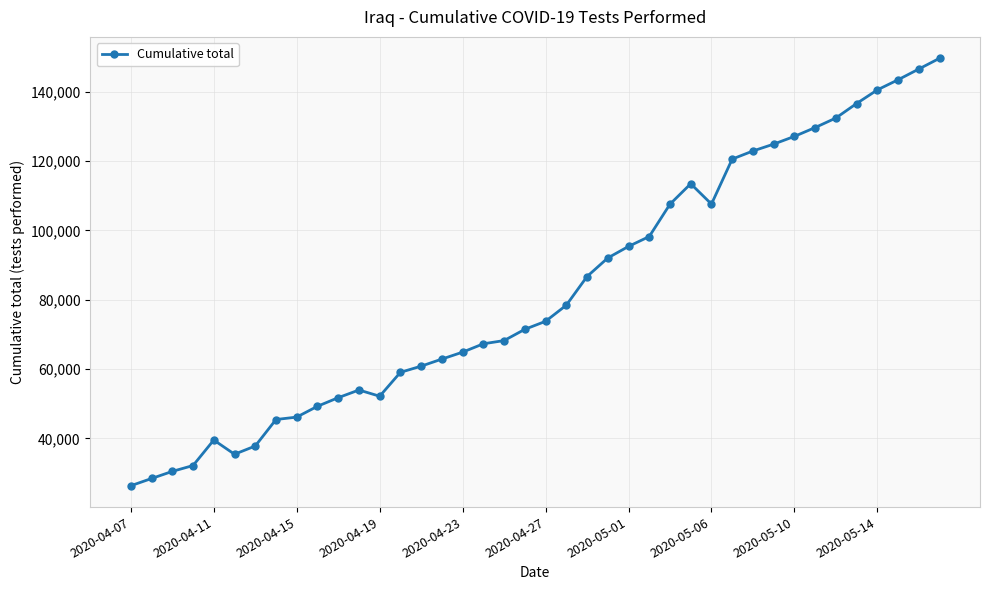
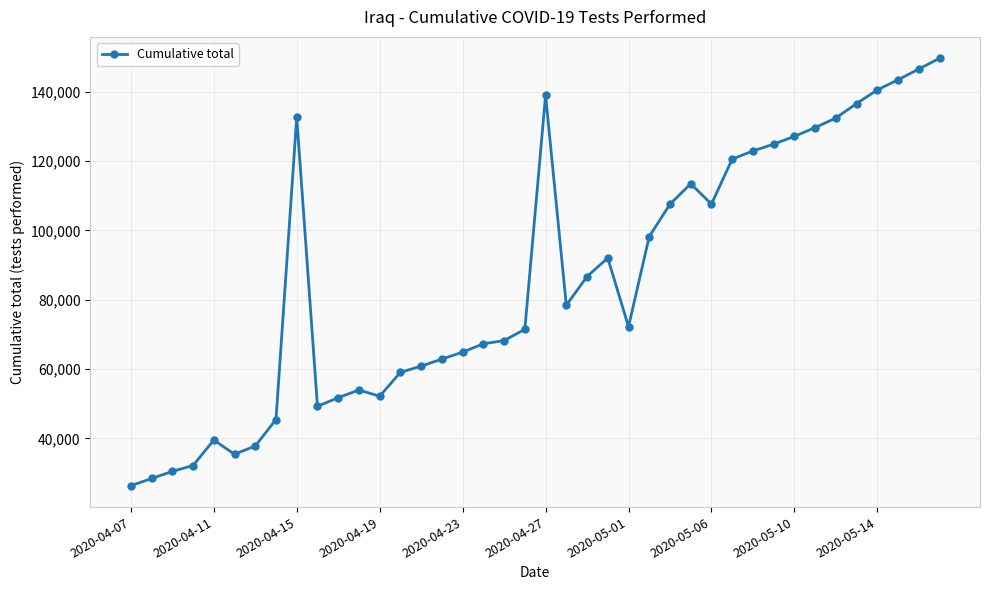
2020-04-15: 46,000 -> 133,000
2020-04-27: 74,000 -> 139,000
2020-05-01: 95,000 -> 72,000
